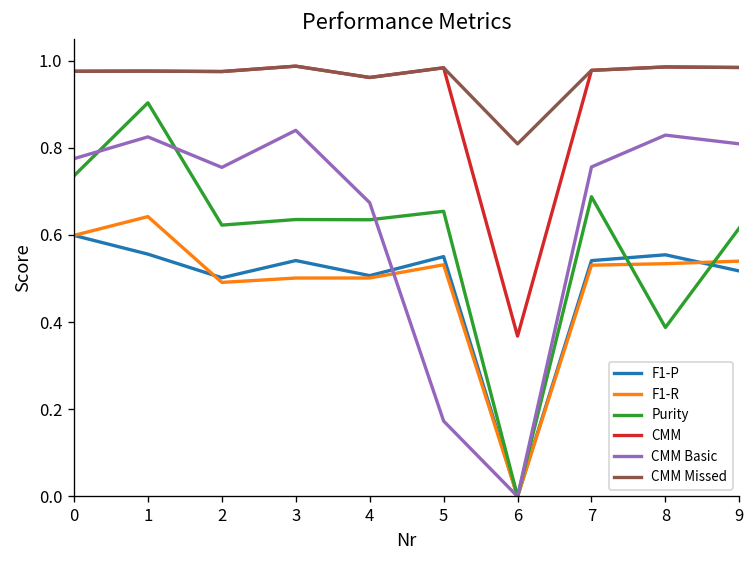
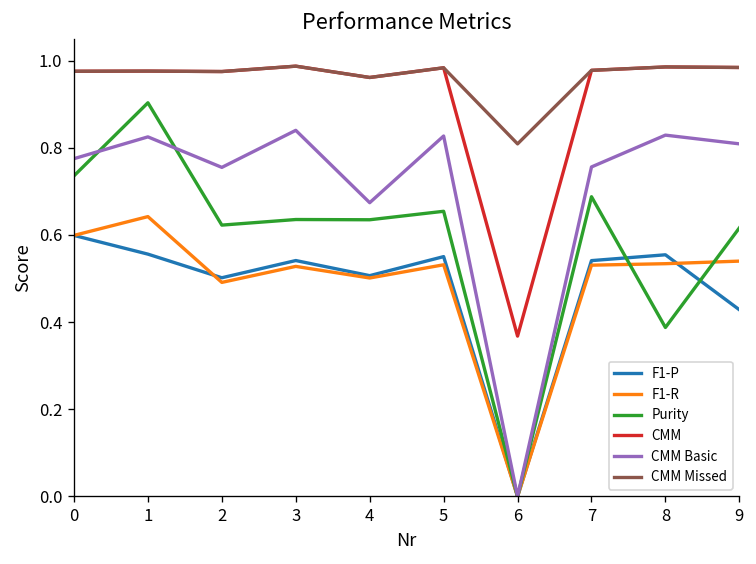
F1-R, 3: 0.50 -> 0.53
CMM Basic, 5: 0.17 -> 0.83
F1-P, 9: 0.52 -> 0.43
